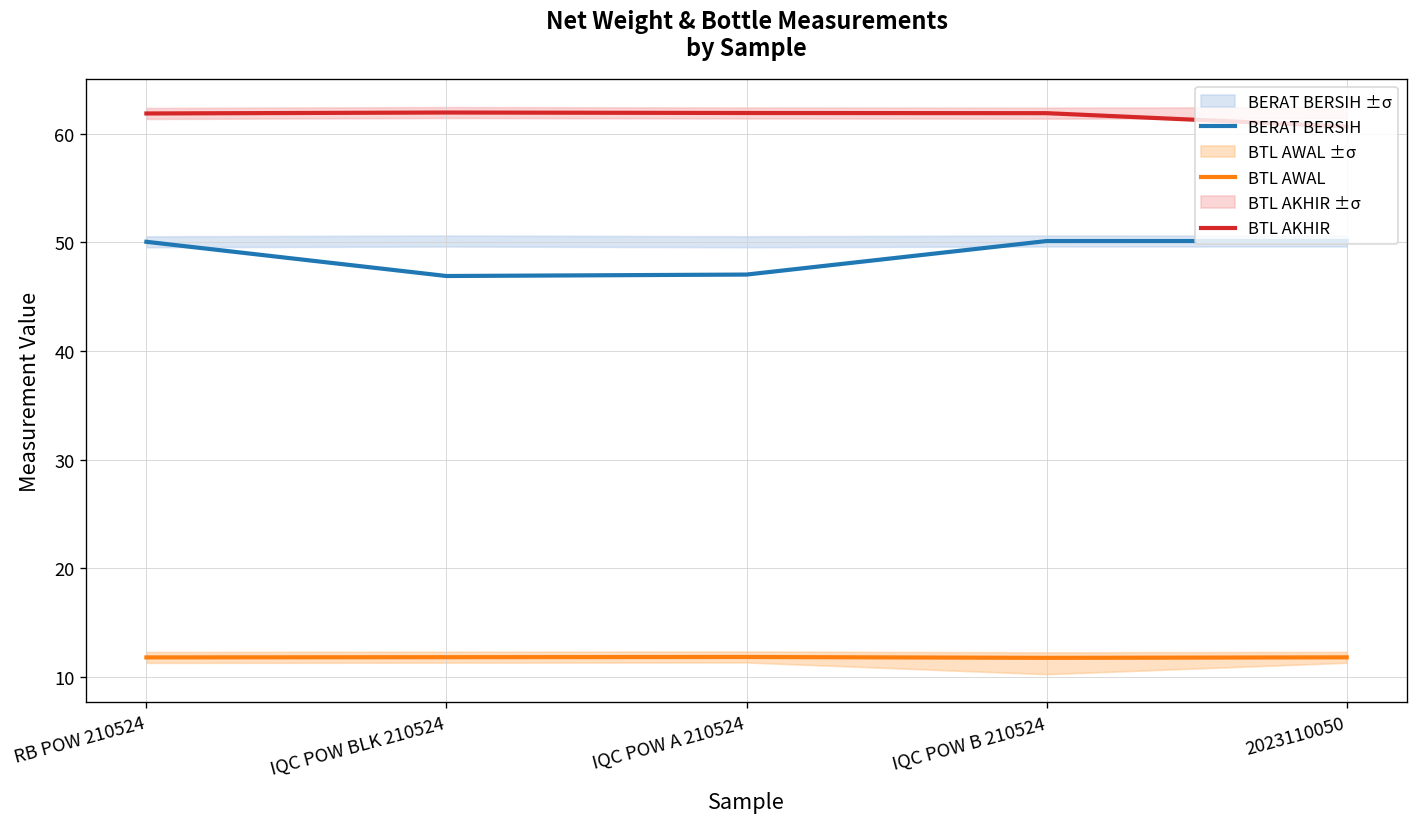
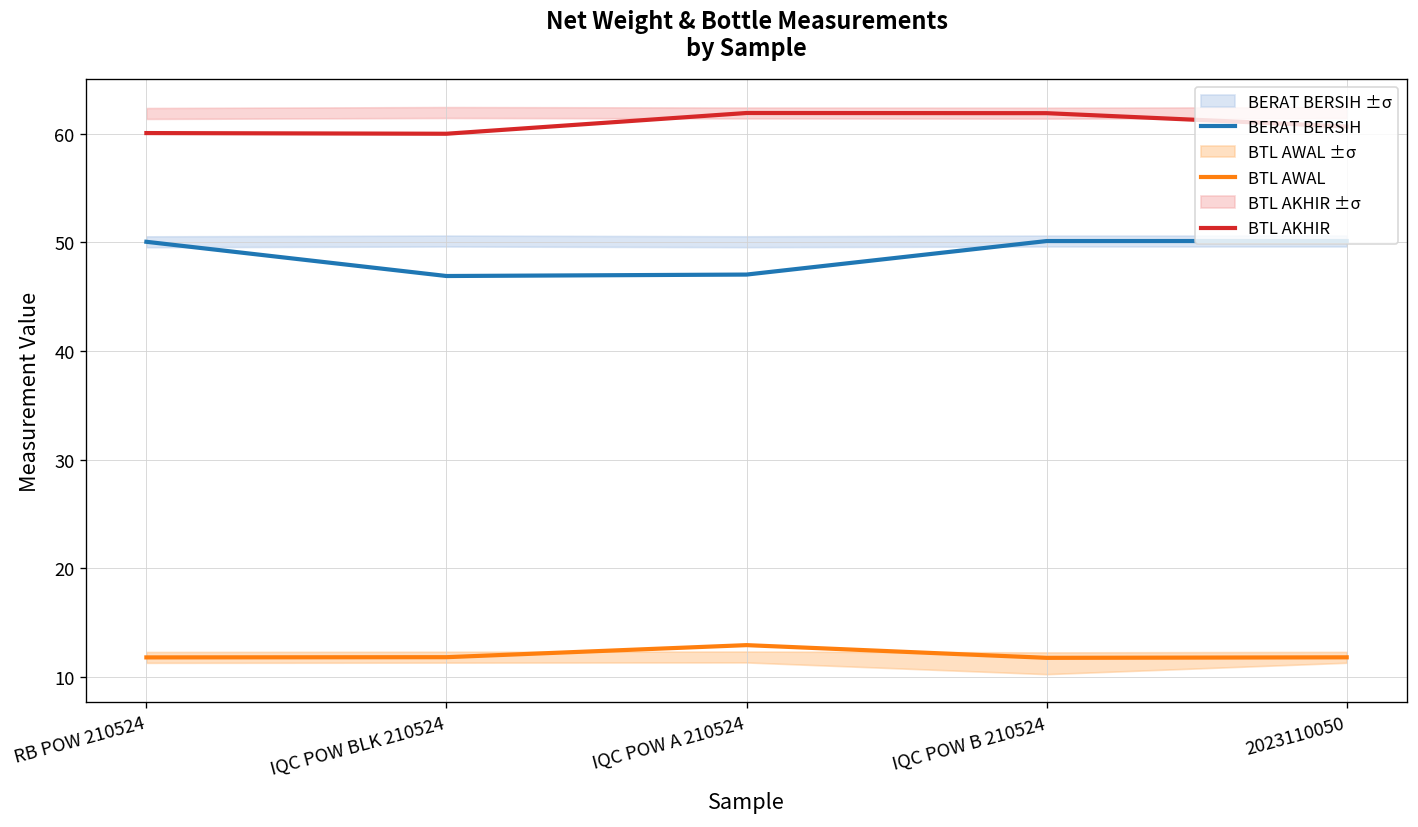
BTL AKHIR, RB POW 210524: 62 -> 60
BTL AKHIR, IQC POW BLK 210524: 62 -> 60
BTL AWAL, IQC POW A 210524: 12 -> 13
